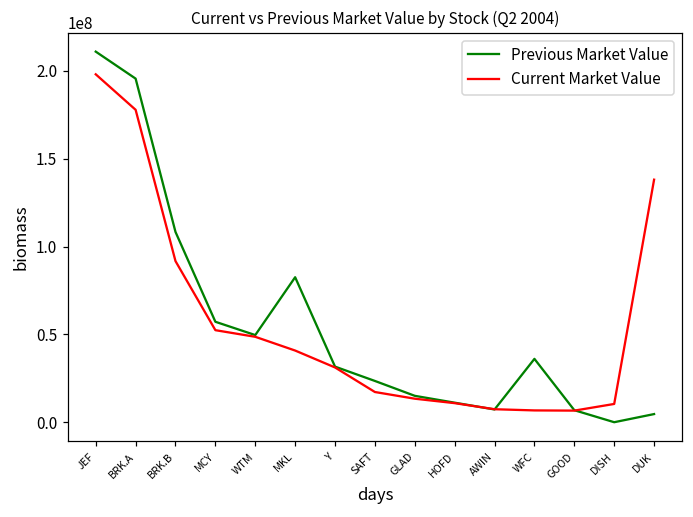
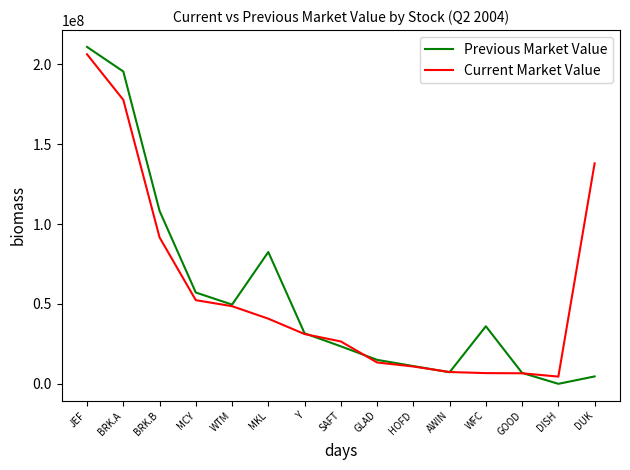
Current Market Value, JEF: 198000000 -> 206000000
Current Market Value, SAFT: 17000000 -> 27000000
Current Market Value, DISH: 10000000 -> 5000000
